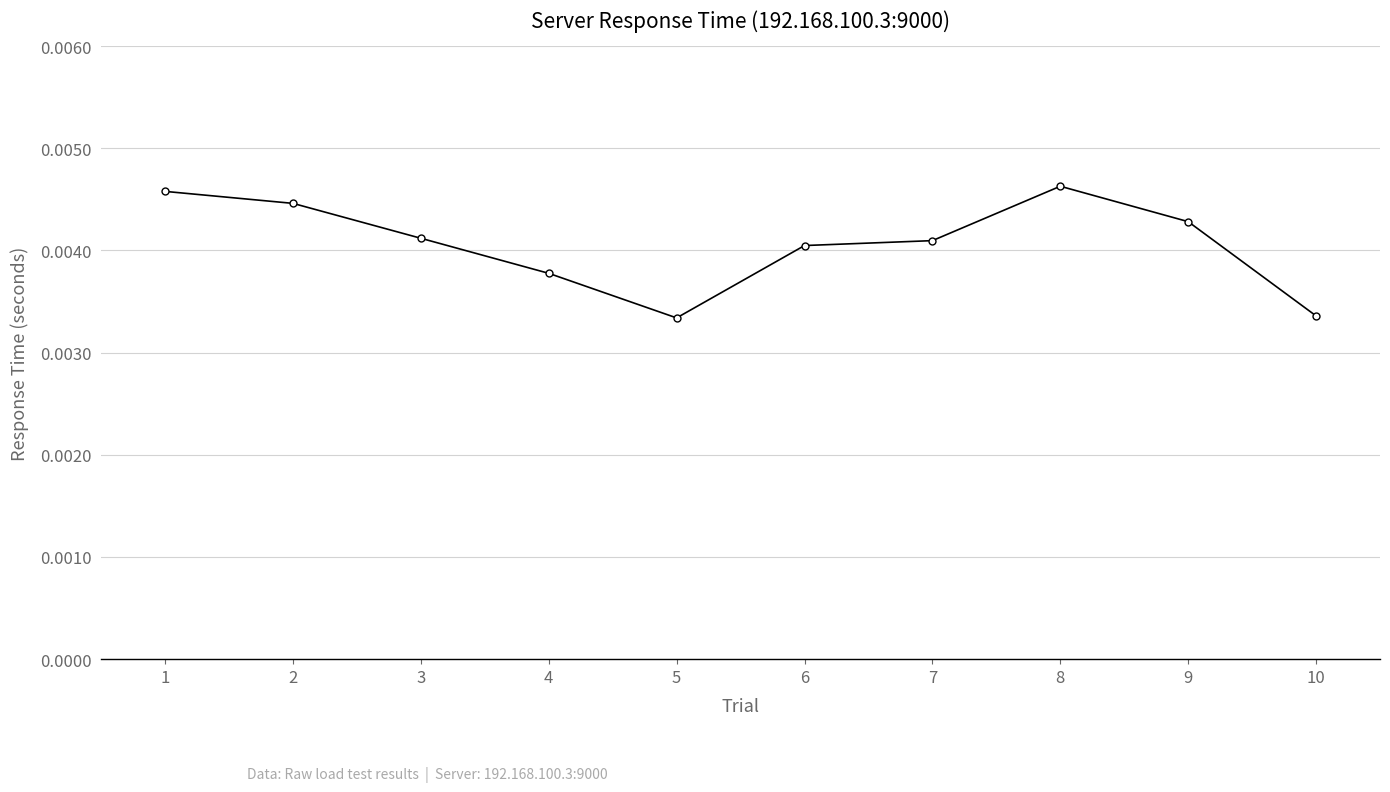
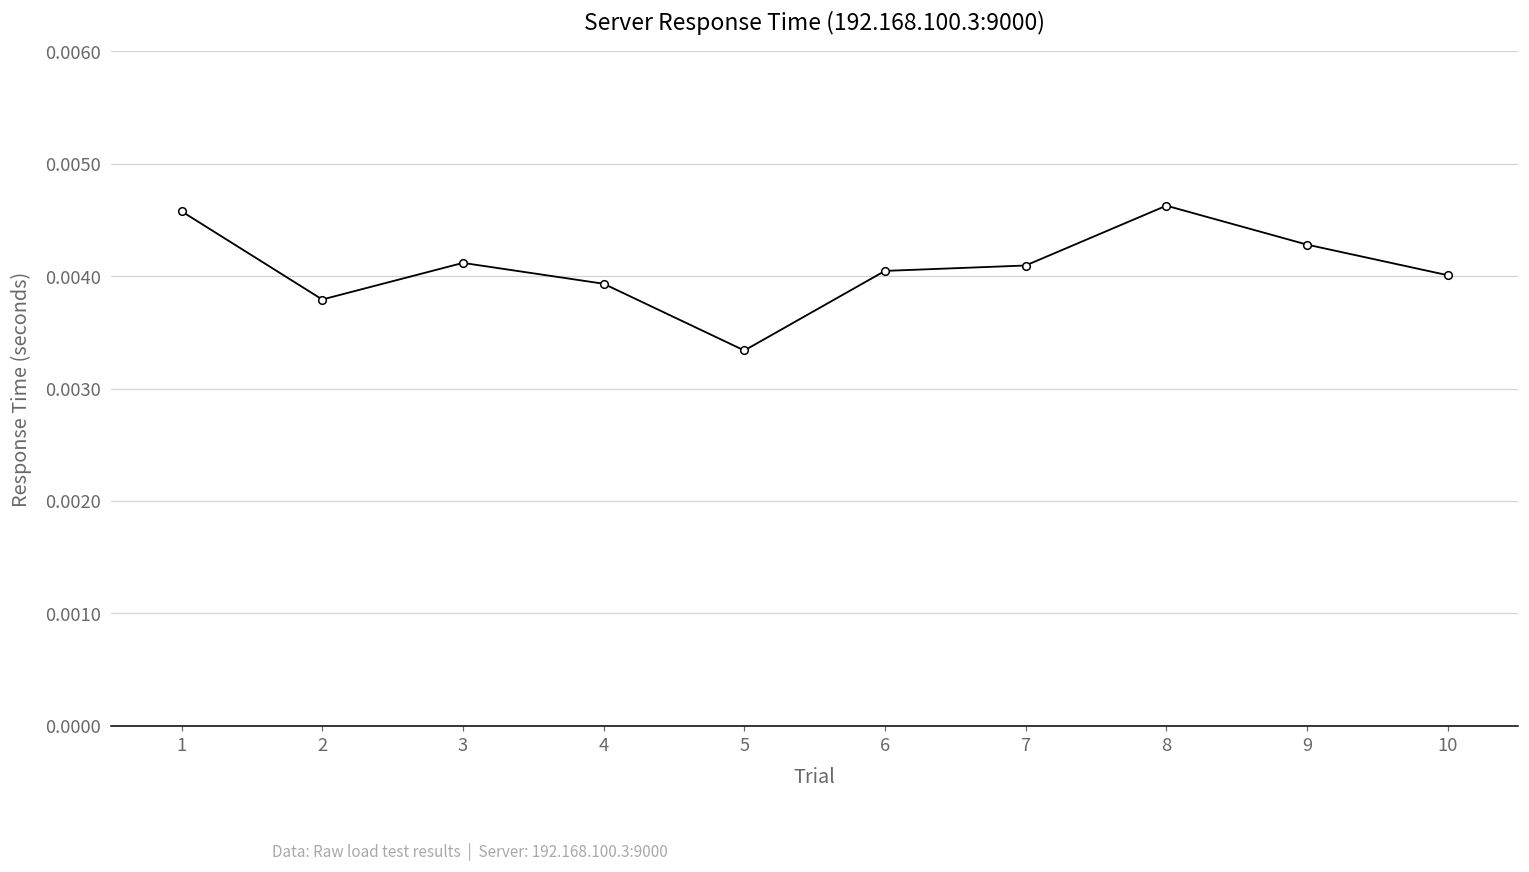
2: 0.00446 -> 0.00379
4: 0.00378 -> 0.00393
10: 0.00336 -> 0.00401
